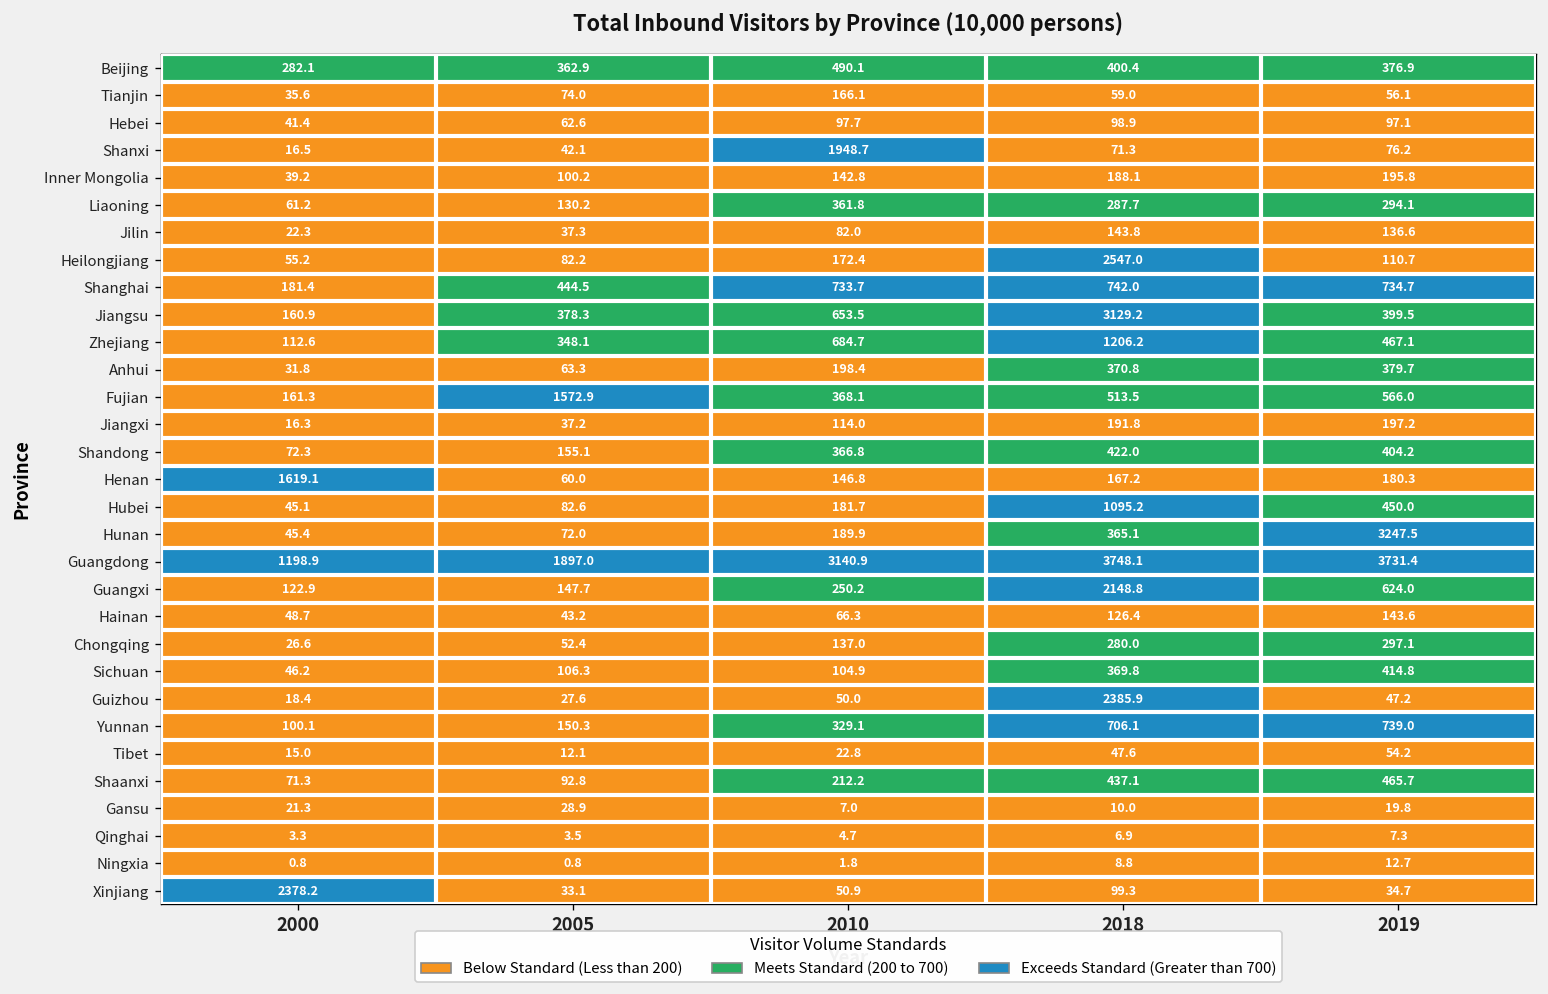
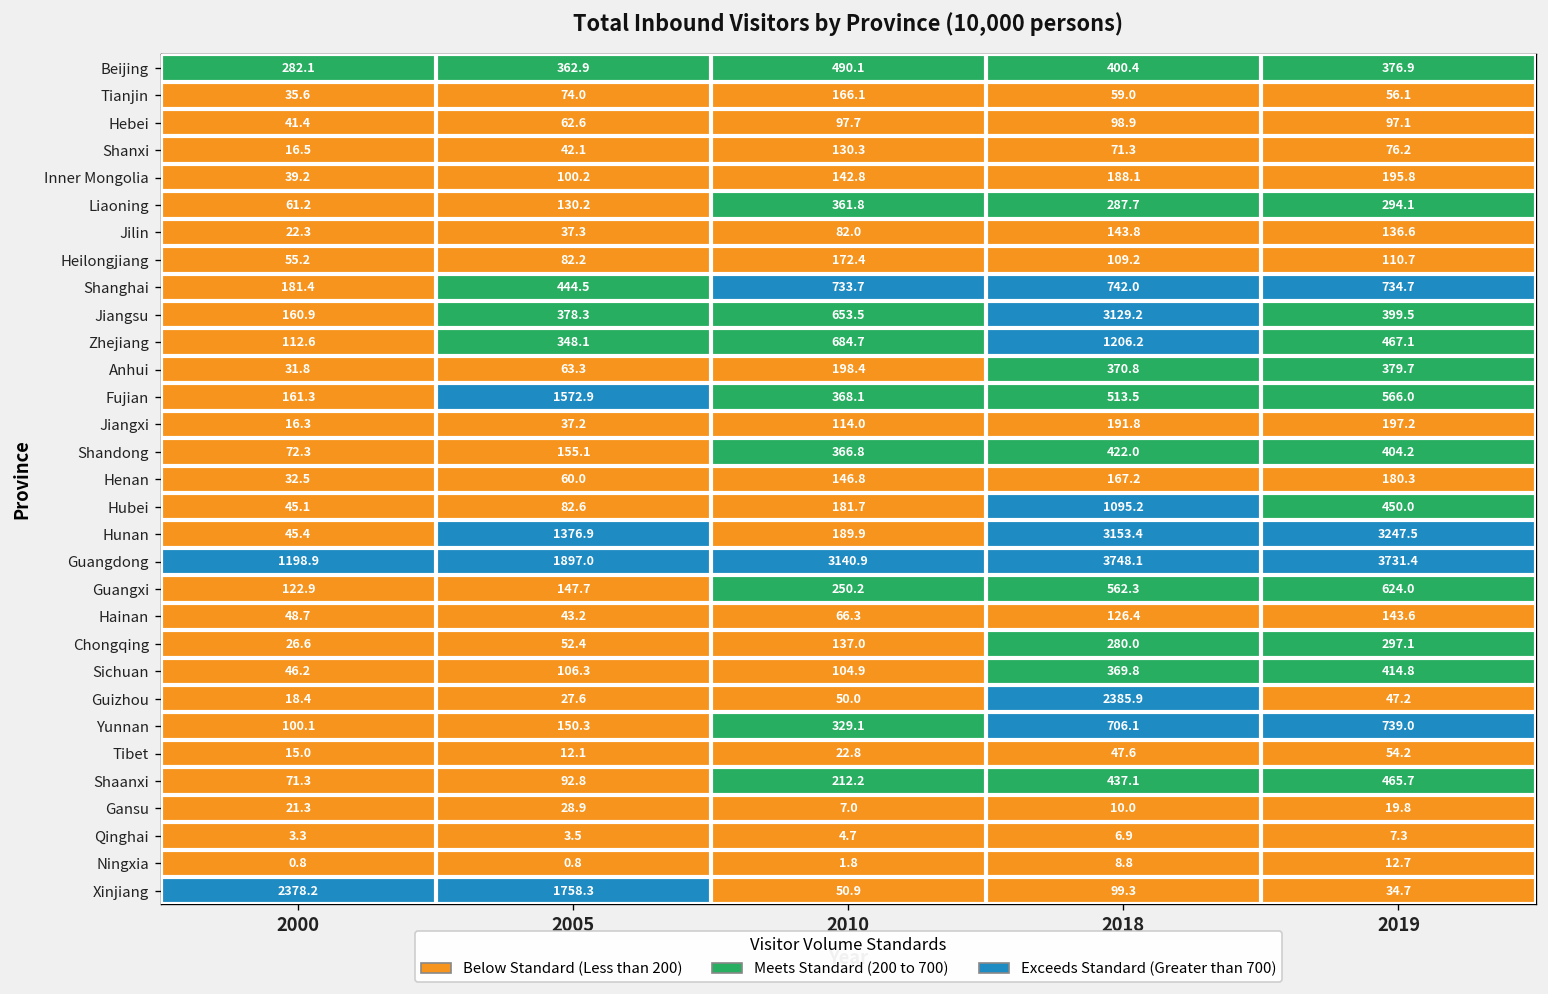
Shanxi, 2010: 1948.7 -> 130.3
Heilongjiang, 2018: 2547.0 -> 109.2
Henan, 2000: 1619.1 -> 32.5
Hunan, 2005: 72.0 -> 1376.9
Hunan, 2018: 365.1 -> 3153.4
Guangxi, 2018: 2148.8 -> 562.3
Xinjiang, 2005: 33.1 -> 1758.3
